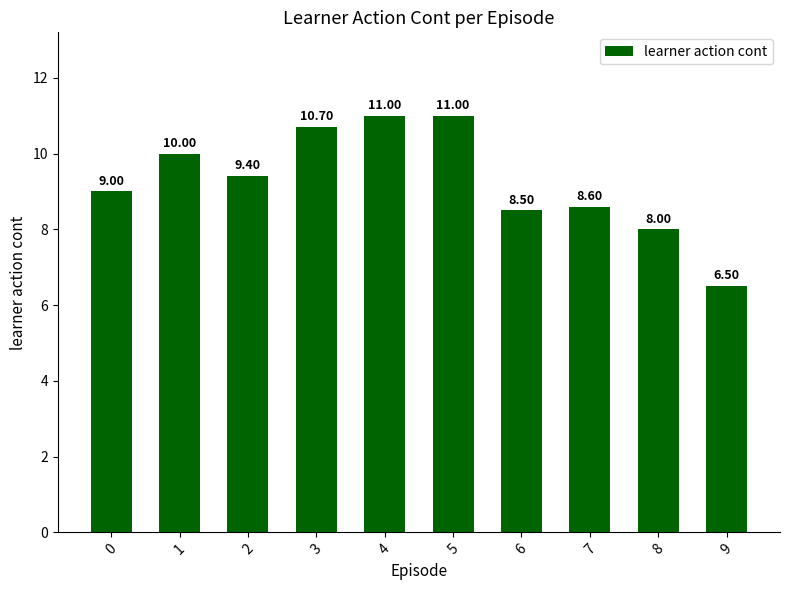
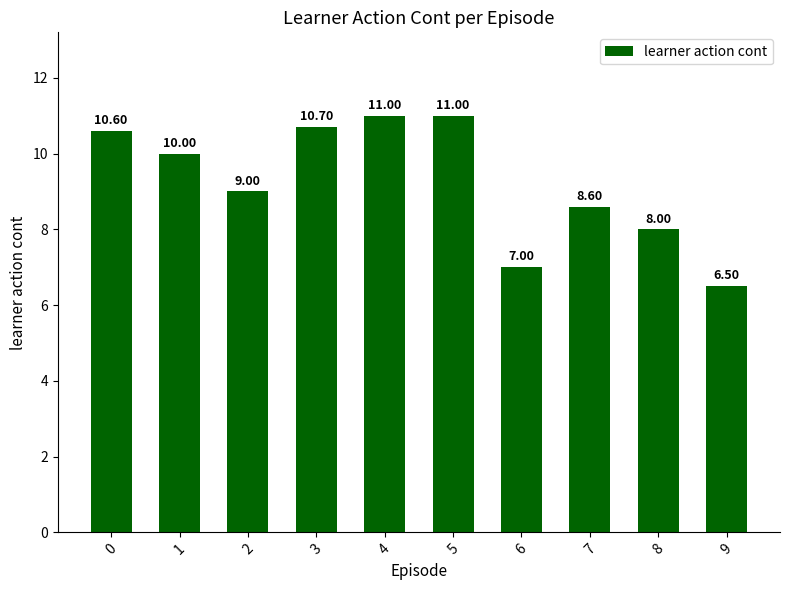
0: 9.00 -> 10.60
2: 9.40 -> 9.00
6: 8.50 -> 7.00
